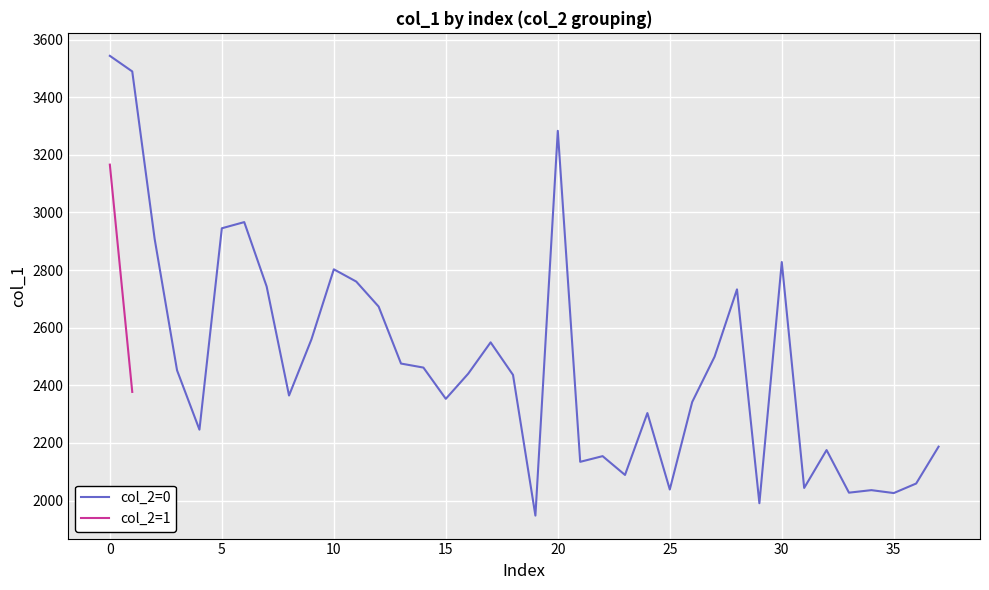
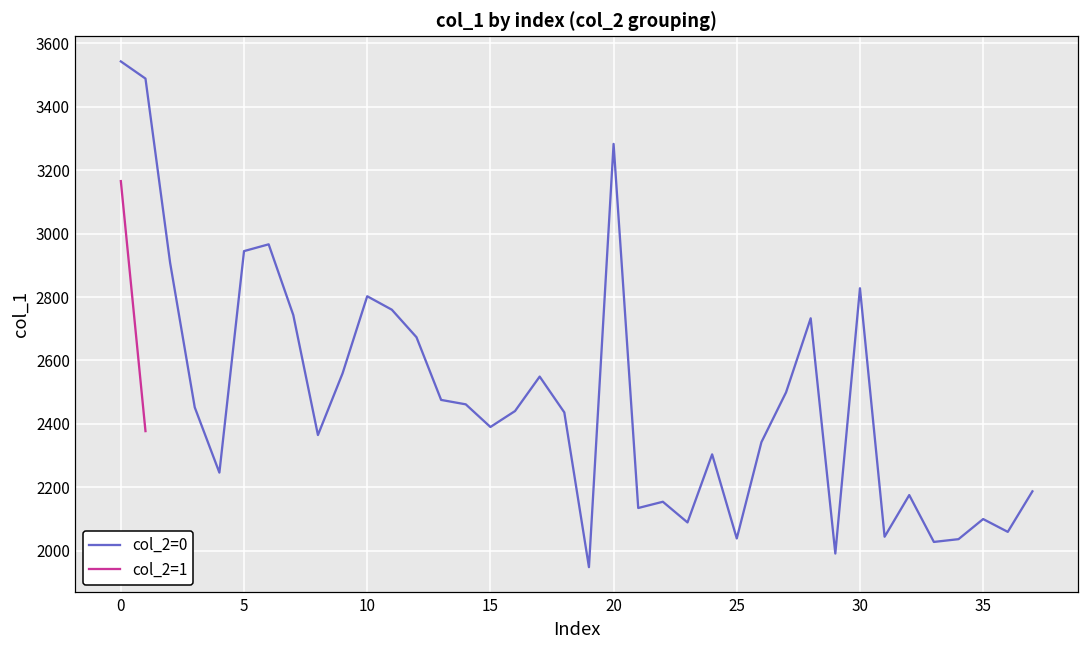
col_2=0, 15: 2350 -> 2390
col_2=0, 35: 2030 -> 2100
